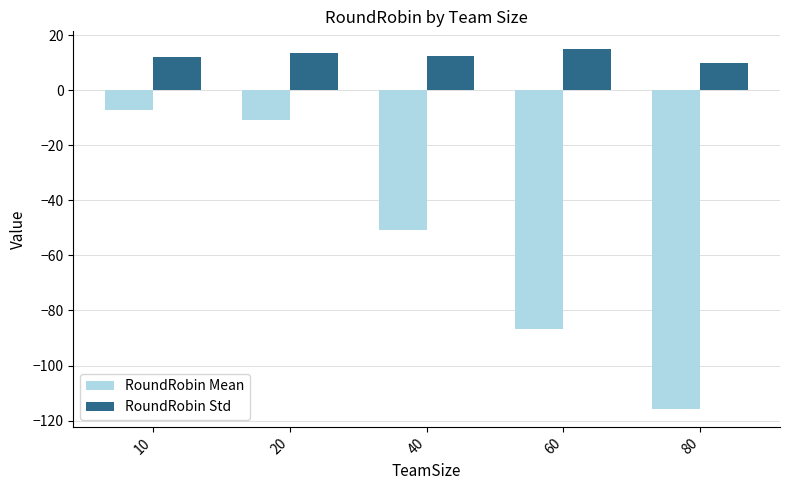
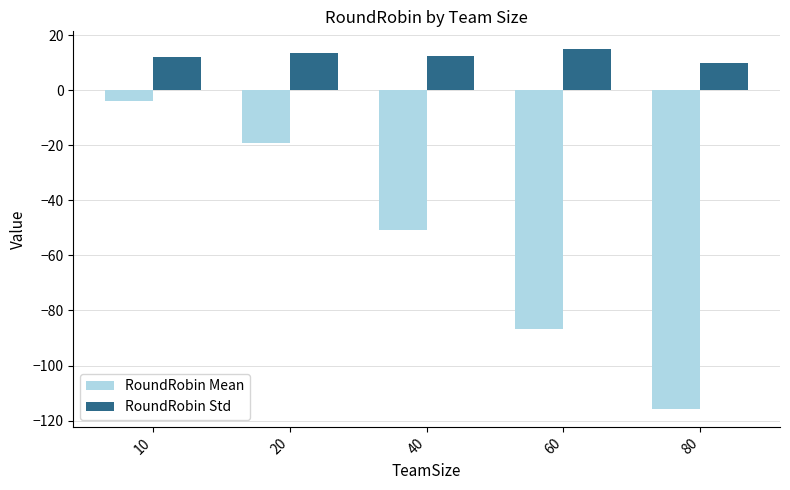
RoundRobin Mean, 10: -7 -> -4
RoundRobin Mean, 20: -11 -> -19
